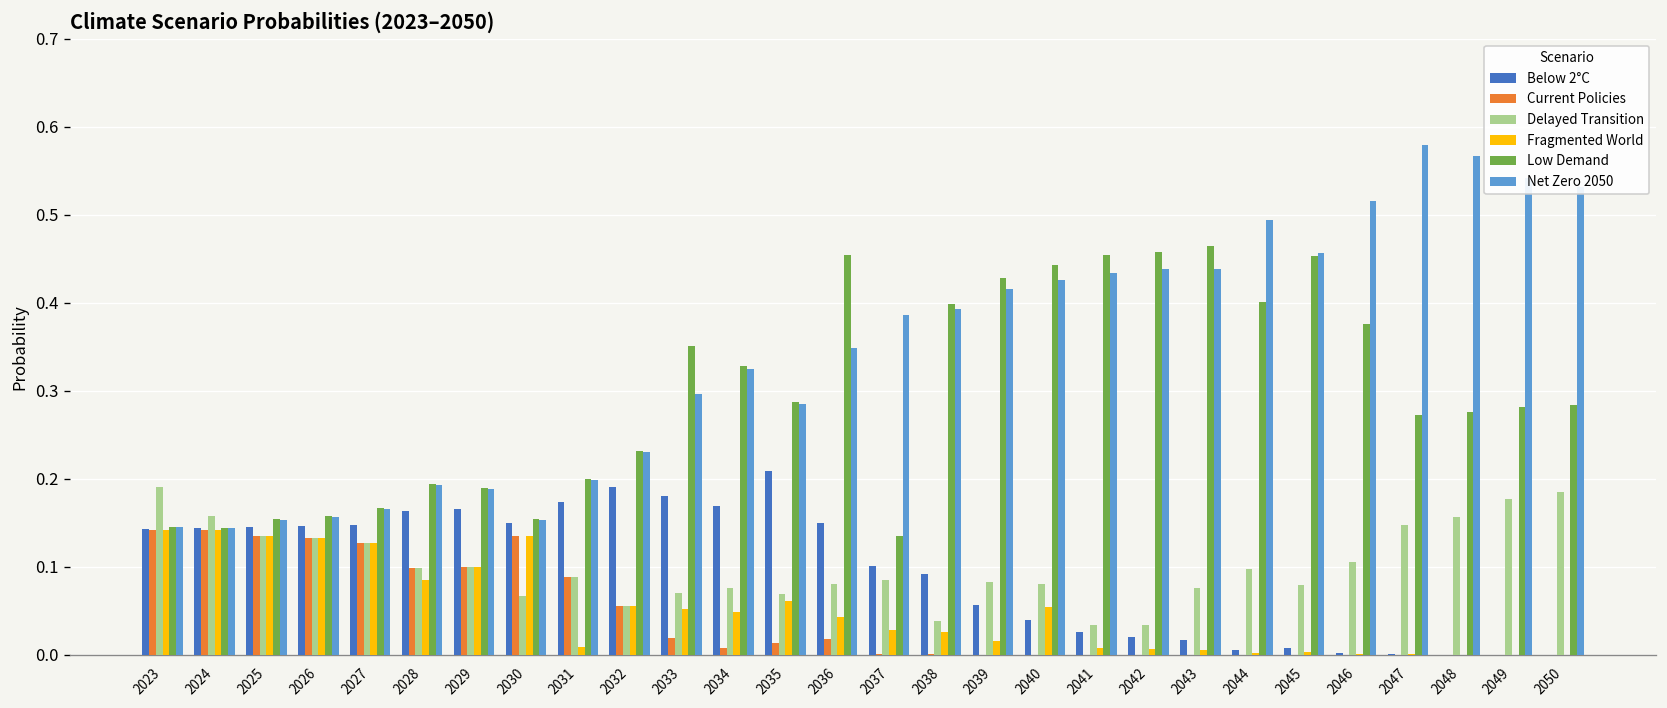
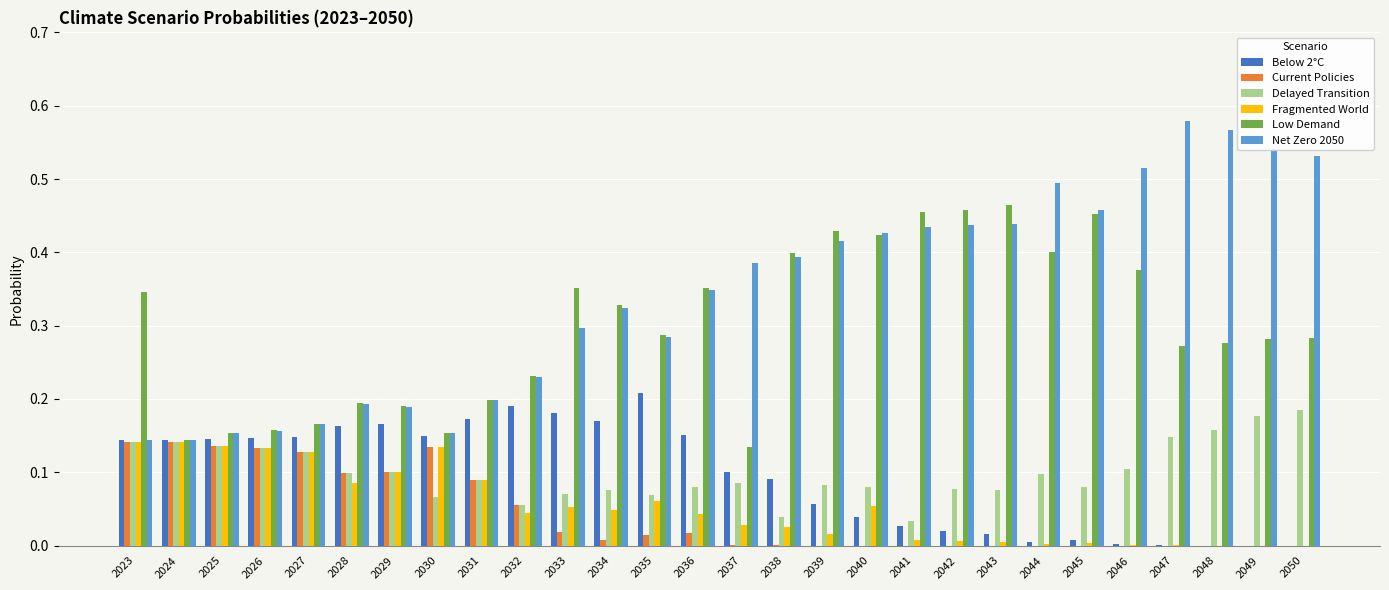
Delayed Transition, 2023: 0.19 -> 0.14
Low Demand, 2023: 0.14 -> 0.35
Delayed Transition, 2024: 0.16 -> 0.14
Fragmented World, 2031: 0.01 -> 0.09
Fragmented World, 2032: 0.06 -> 0.04
Low Demand, 2036: 0.45 -> 0.35
Low Demand, 2040: 0.44 -> 0.42
Delayed Transition, 2042: 0.03 -> 0.08
